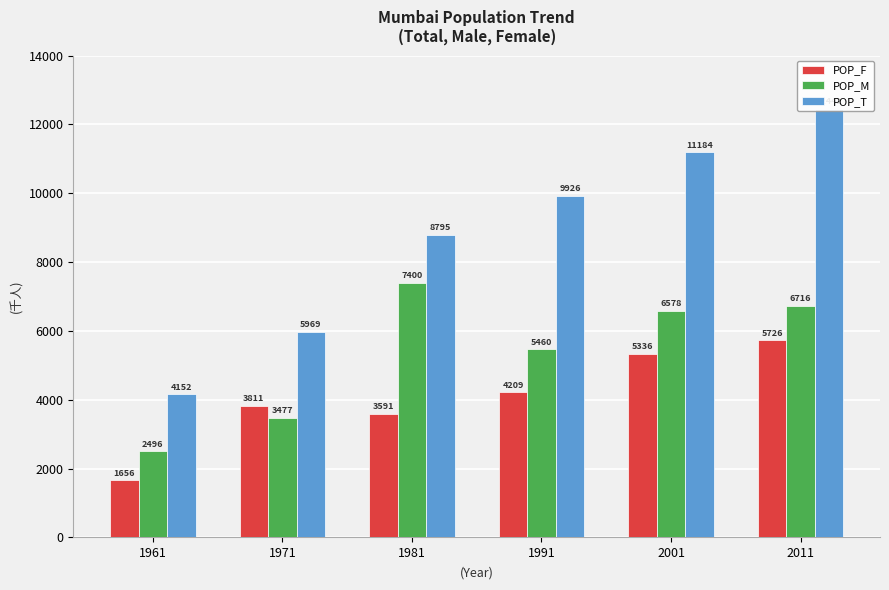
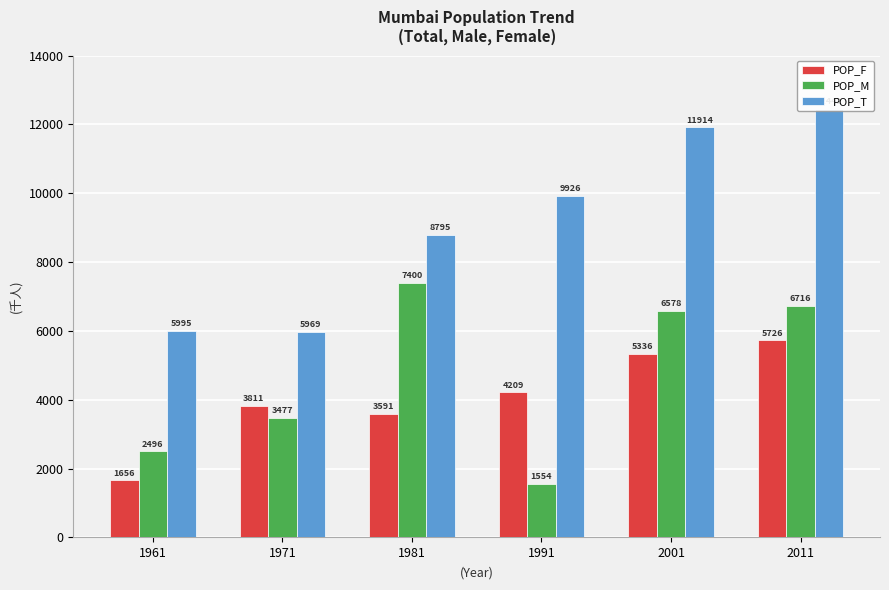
POP_T, 1961: 4152 -> 5995
POP_M, 1991: 5460 -> 1554
POP_T, 2001: 11184 -> 11914
